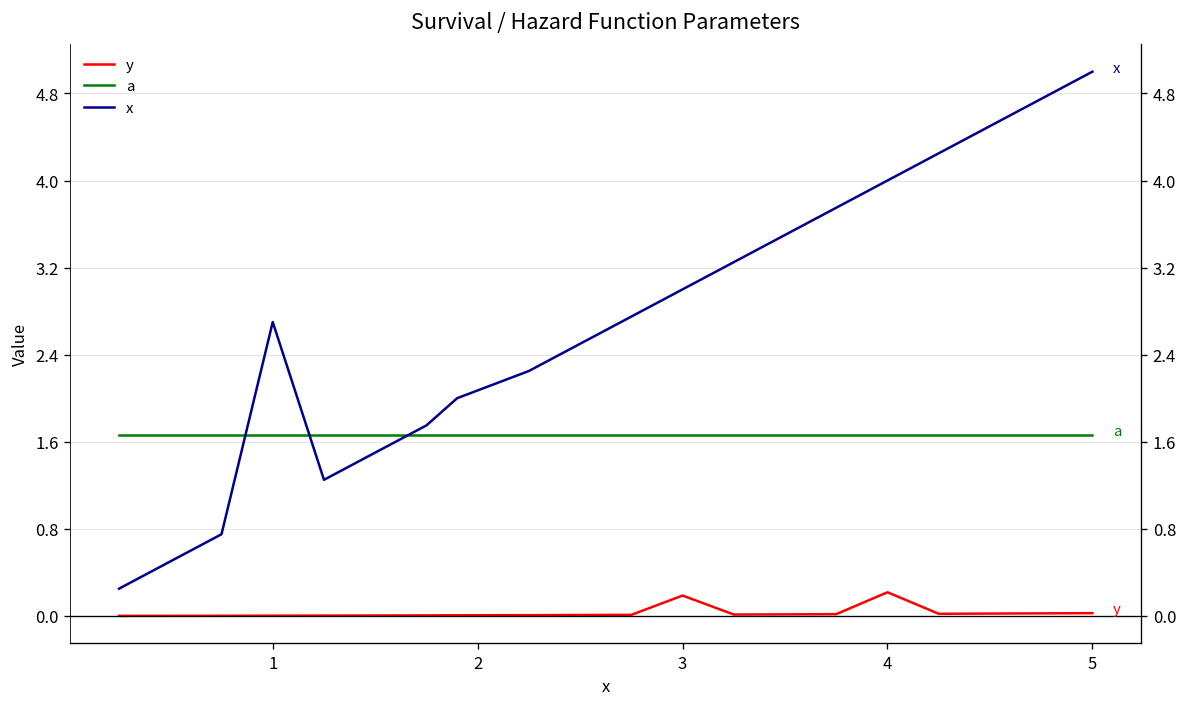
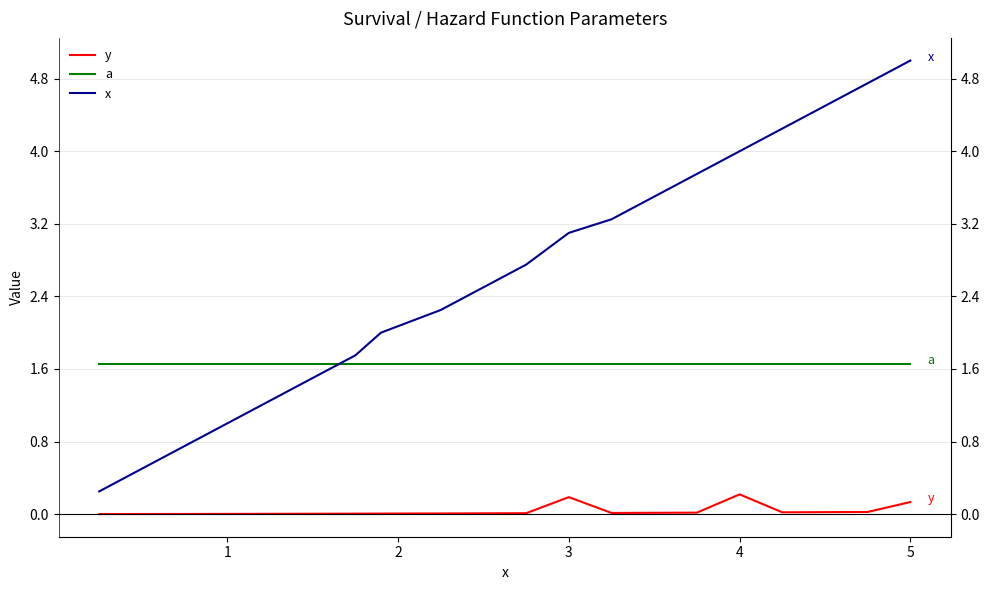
x, 1: 2.7 -> 1.0
x, 3: 3.0 -> 3.1
y, 5: 0.0 -> 0.1
